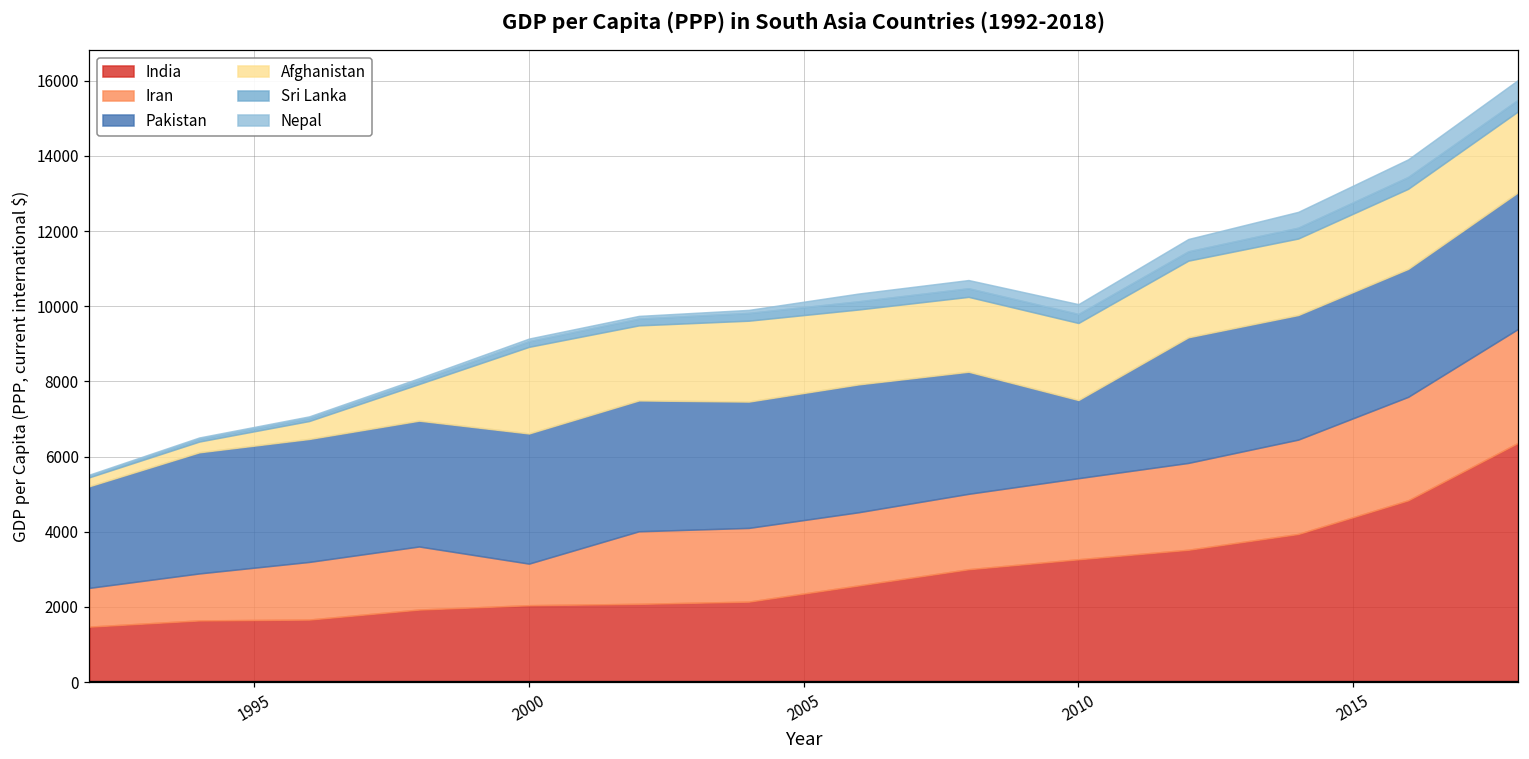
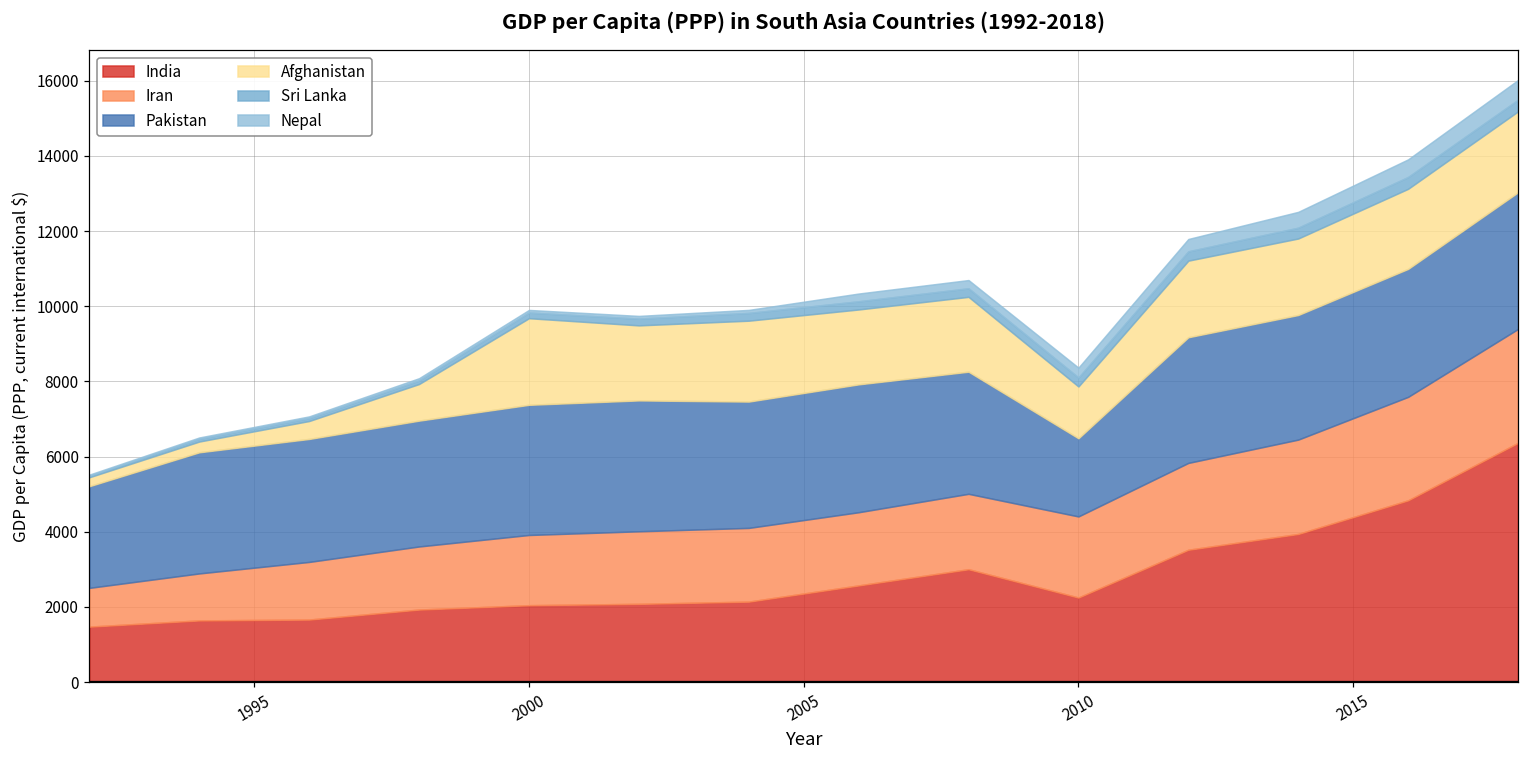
Iran, 2000: 1100 -> 1900
India, 2010: 3300 -> 2300
Afghanistan, 2010: 2000 -> 1400
